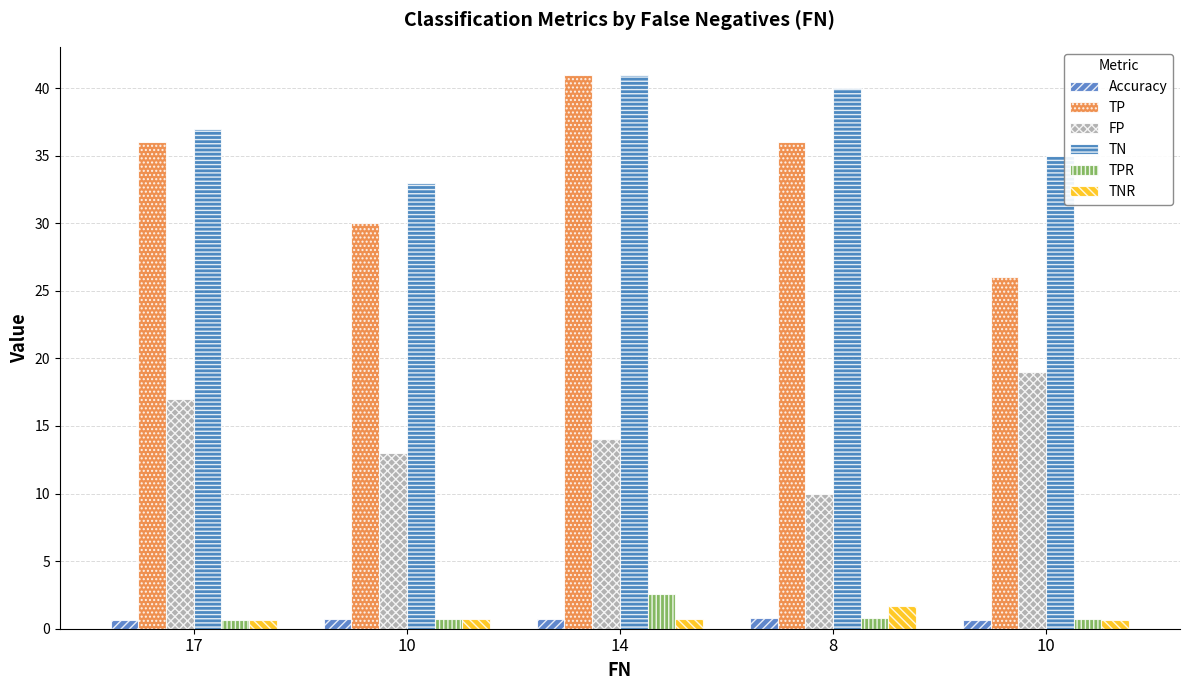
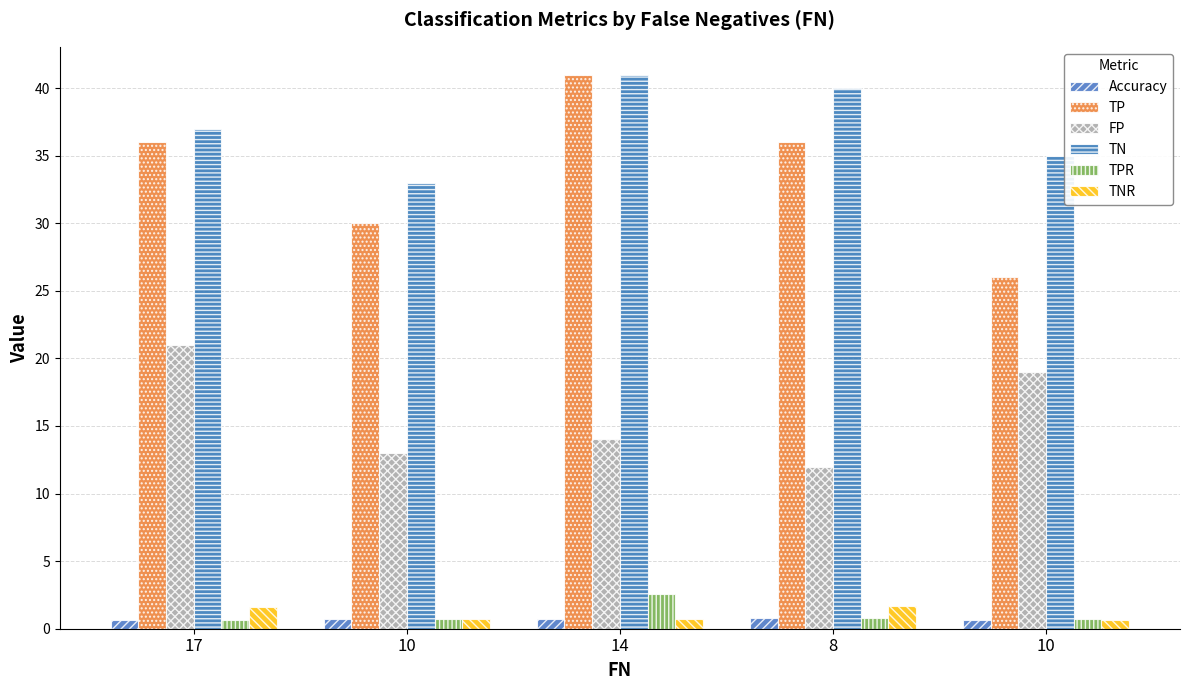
FP, 17: 17 -> 21
TNR, 17: 0.6 -> 1.6
FP, 8: 10 -> 12
